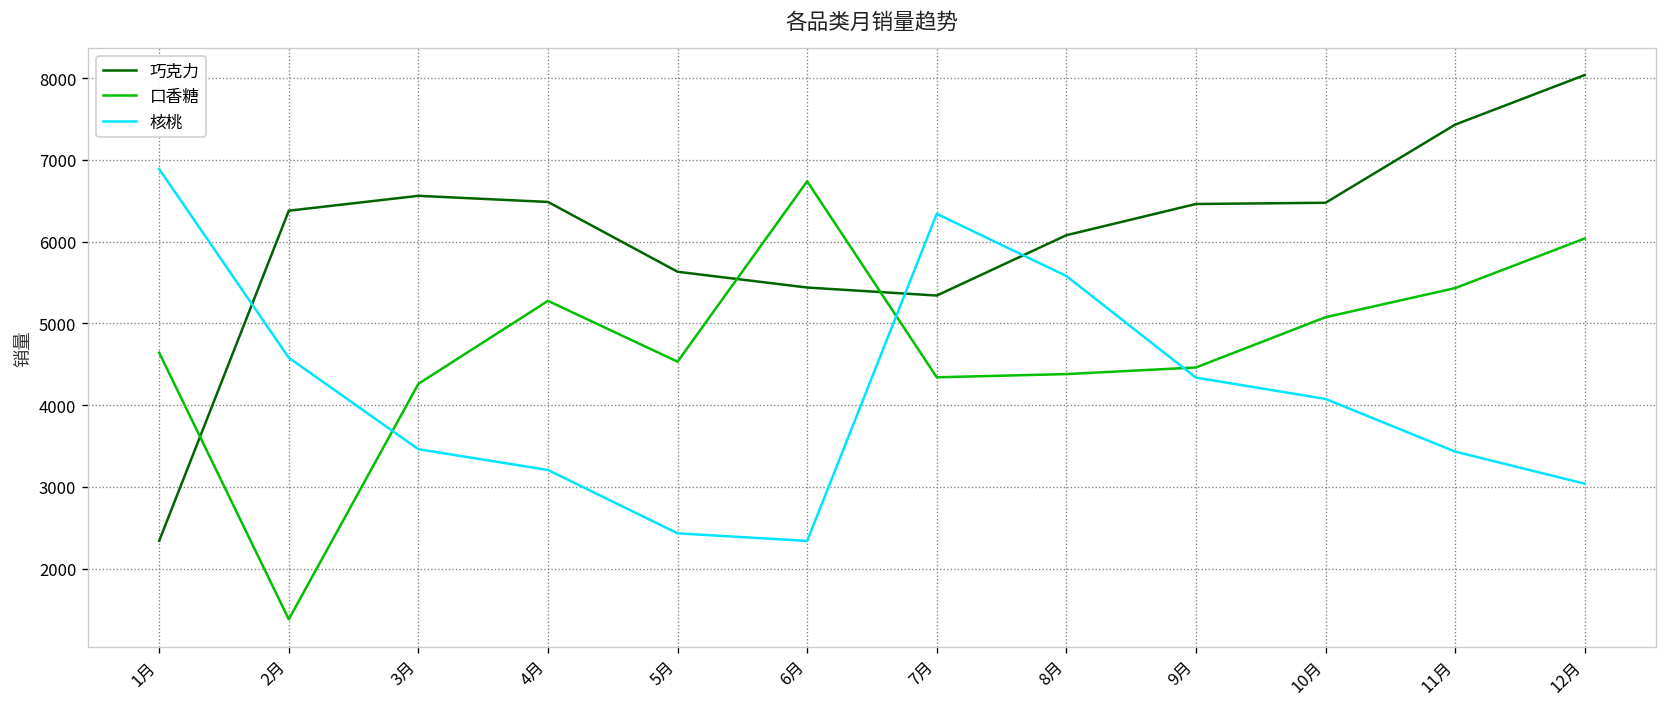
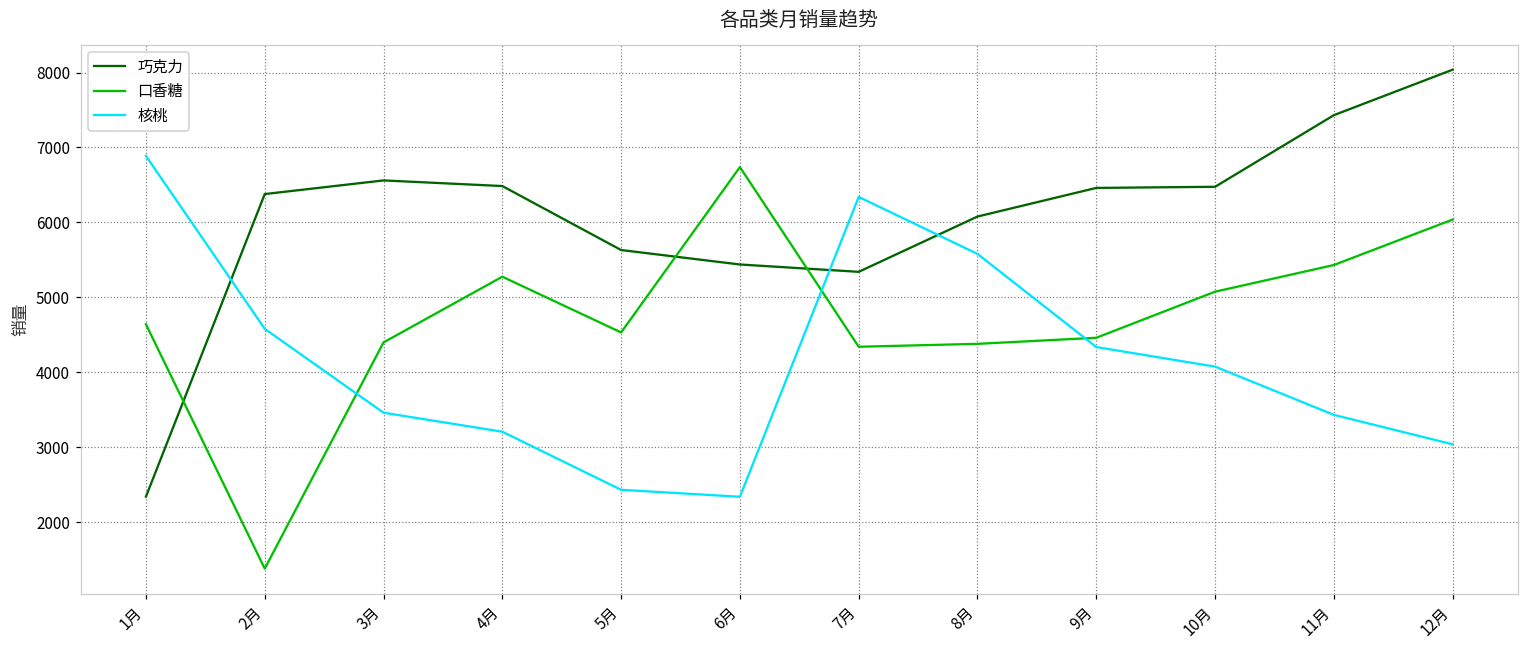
口香糖, 3月: 4300 -> 4400
